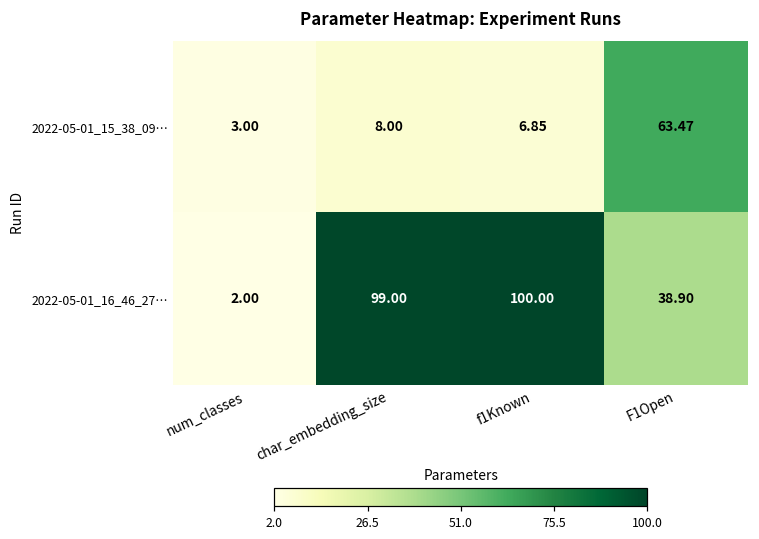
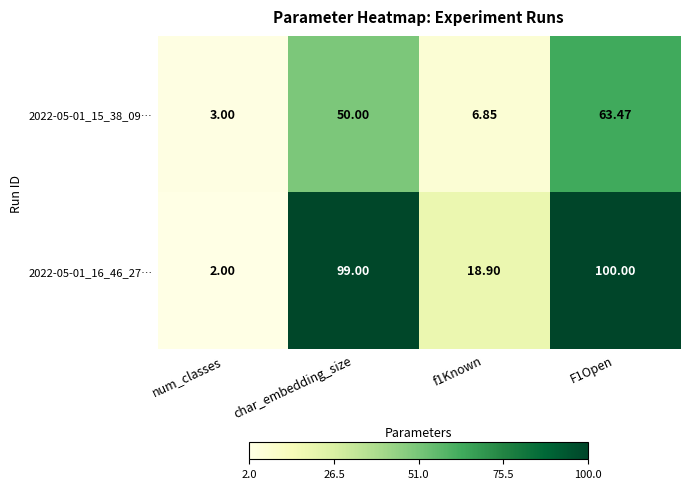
2022-05-01_15_38_09…, char_embedding_size: 8.00 -> 50.00
2022-05-01_16_46_27…, f1Known: 100.00 -> 18.90
2022-05-01_16_46_27…, F1Open: 38.90 -> 100.00
